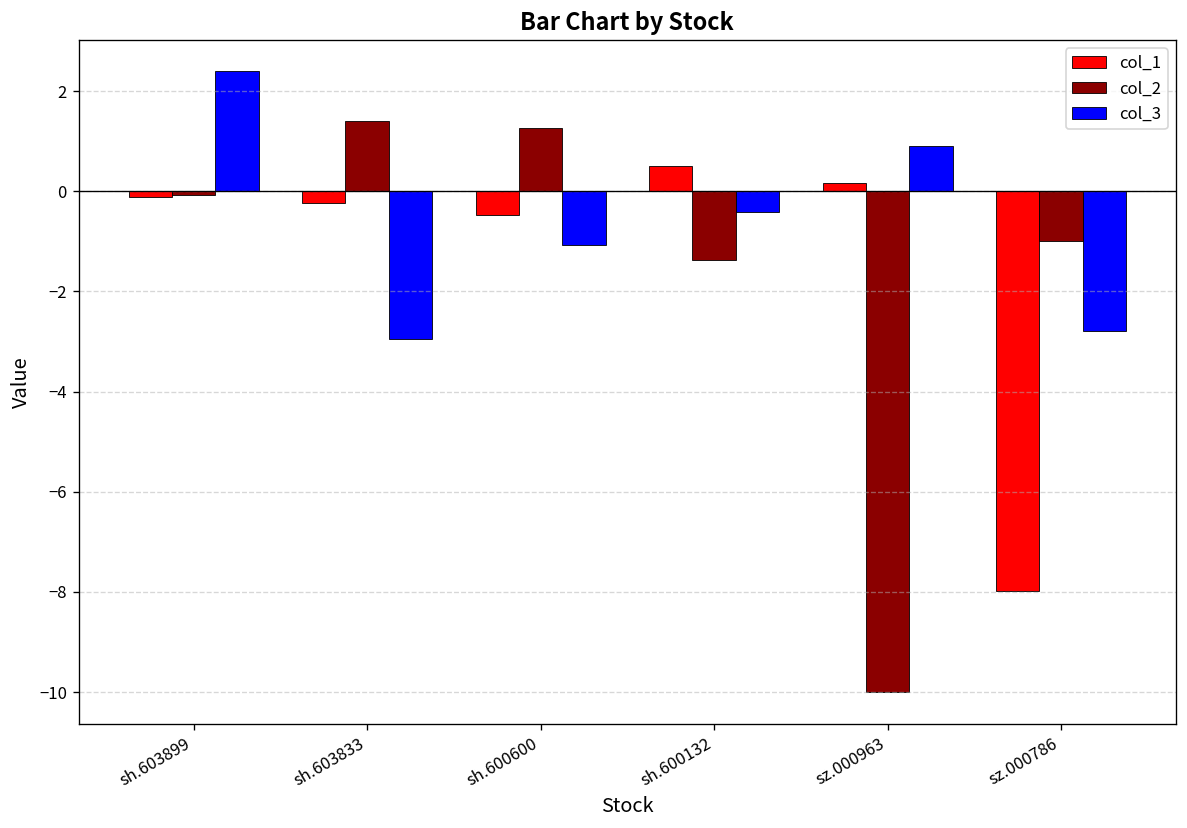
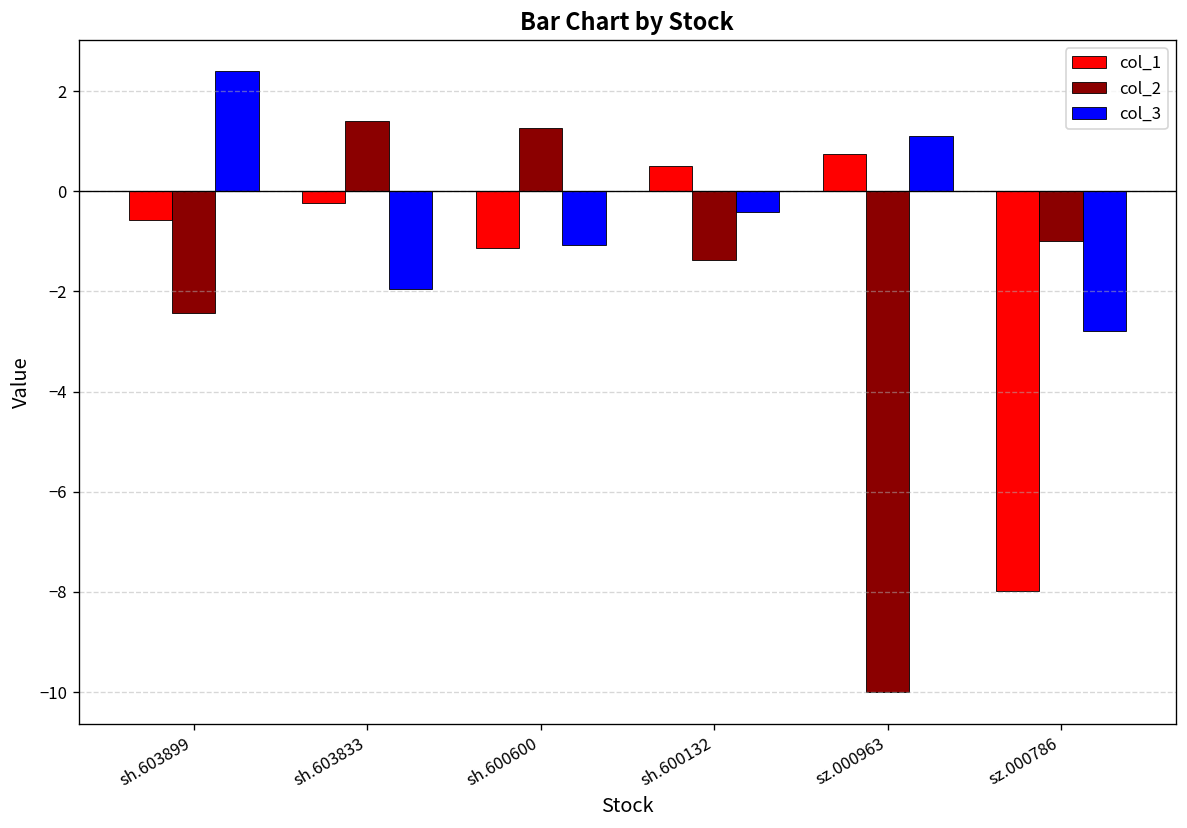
col_1, sh.603899: -0.1 -> -0.6
col_2, sh.603899: -0.1 -> -2.4
col_3, sh.603833: -2.9 -> -1.9
col_1, sh.600600: -0.5 -> -1.1
col_1, sz.000963: 0.2 -> 0.7
col_3, sz.000963: 0.9 -> 1.1
